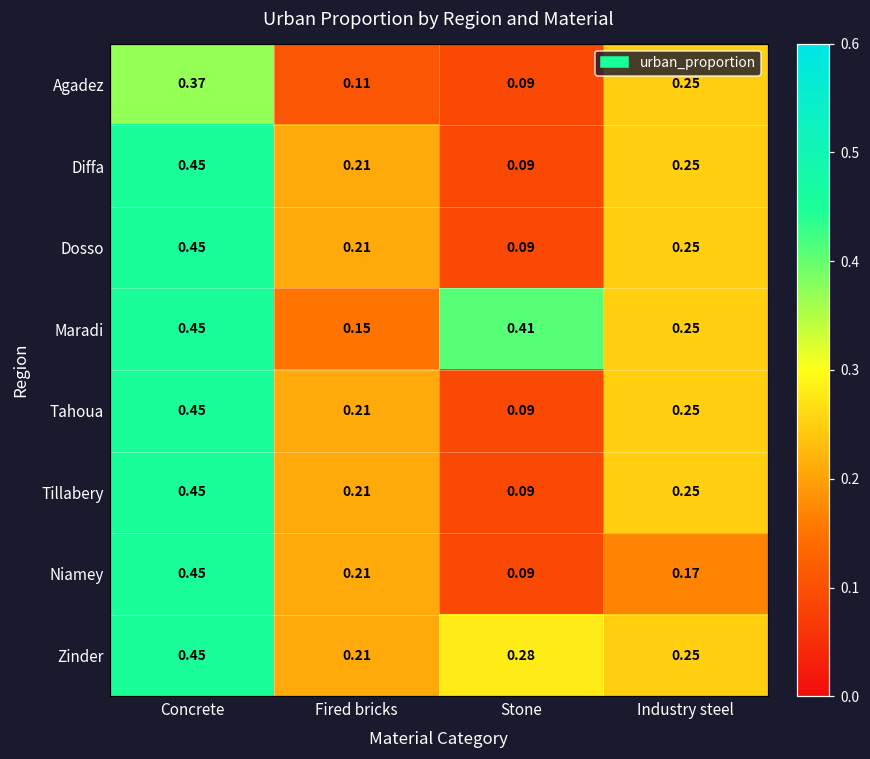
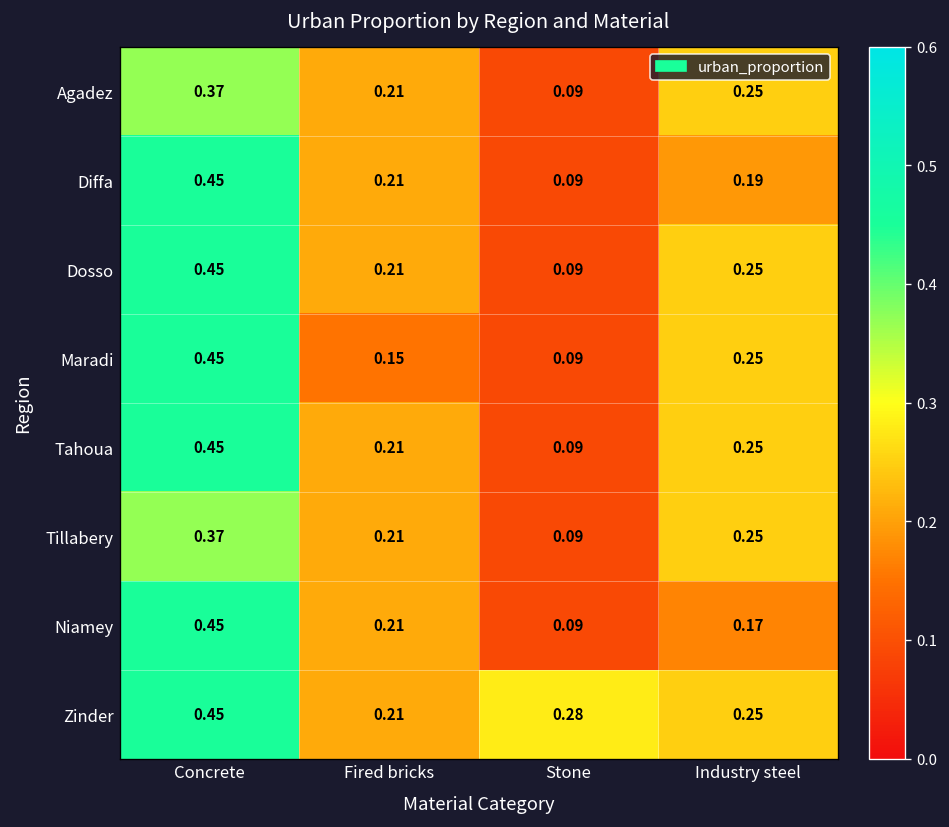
Agadez, Fired bricks: 0.11 -> 0.21
Diffa, Industry steel: 0.25 -> 0.19
Maradi, Stone: 0.41 -> 0.09
Tillabery, Concrete: 0.45 -> 0.37
